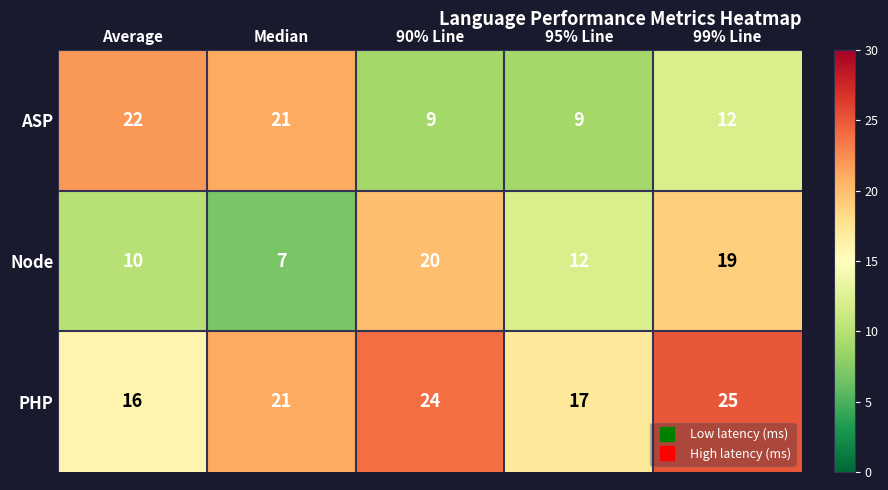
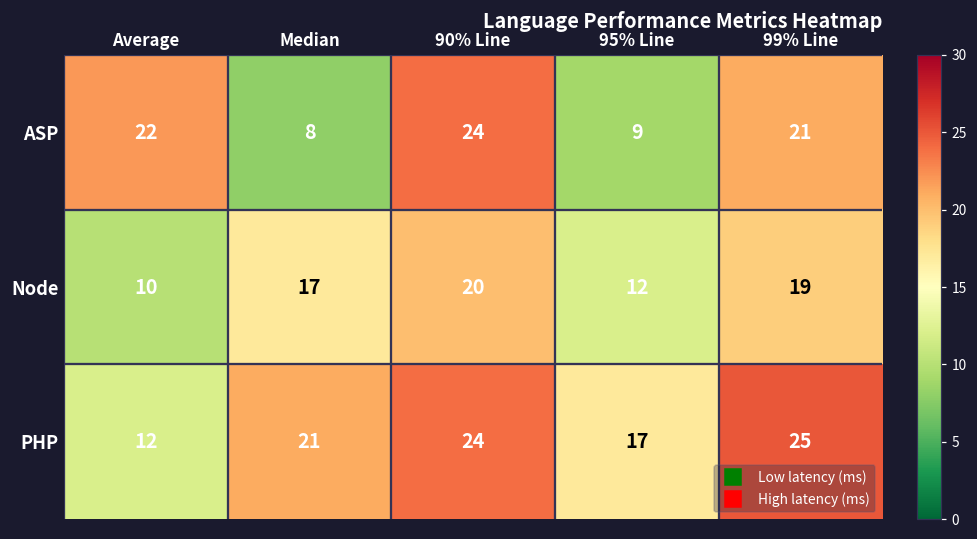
ASP, Median: 21 -> 8
ASP, 90% Line: 9 -> 24
ASP, 99% Line: 12 -> 21
Node, Median: 7 -> 17
PHP, Average: 16 -> 12
